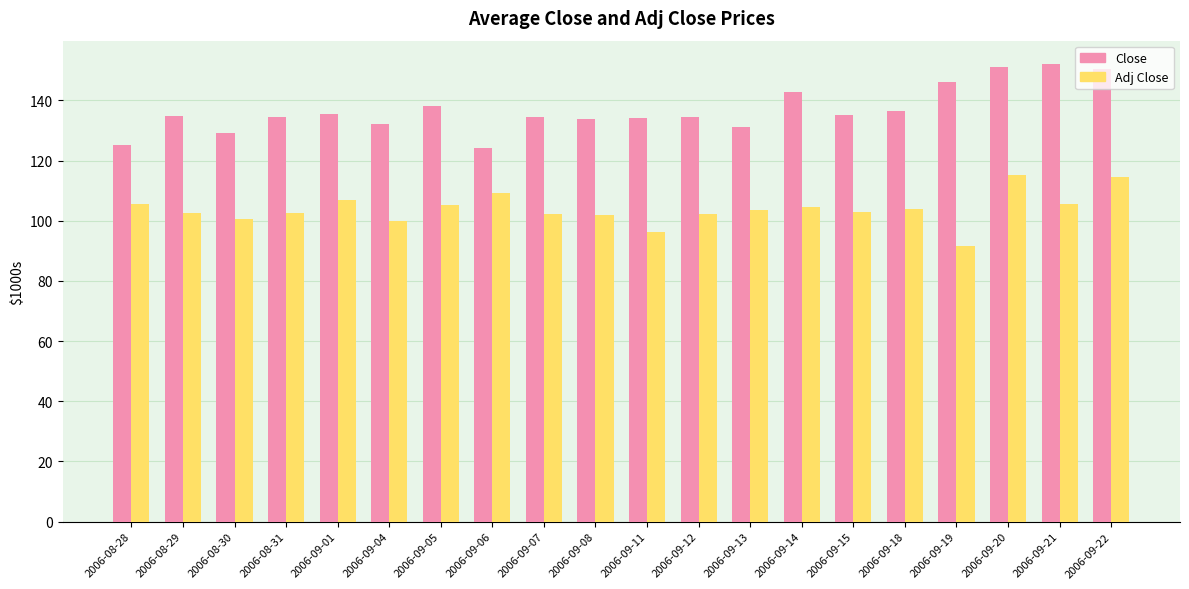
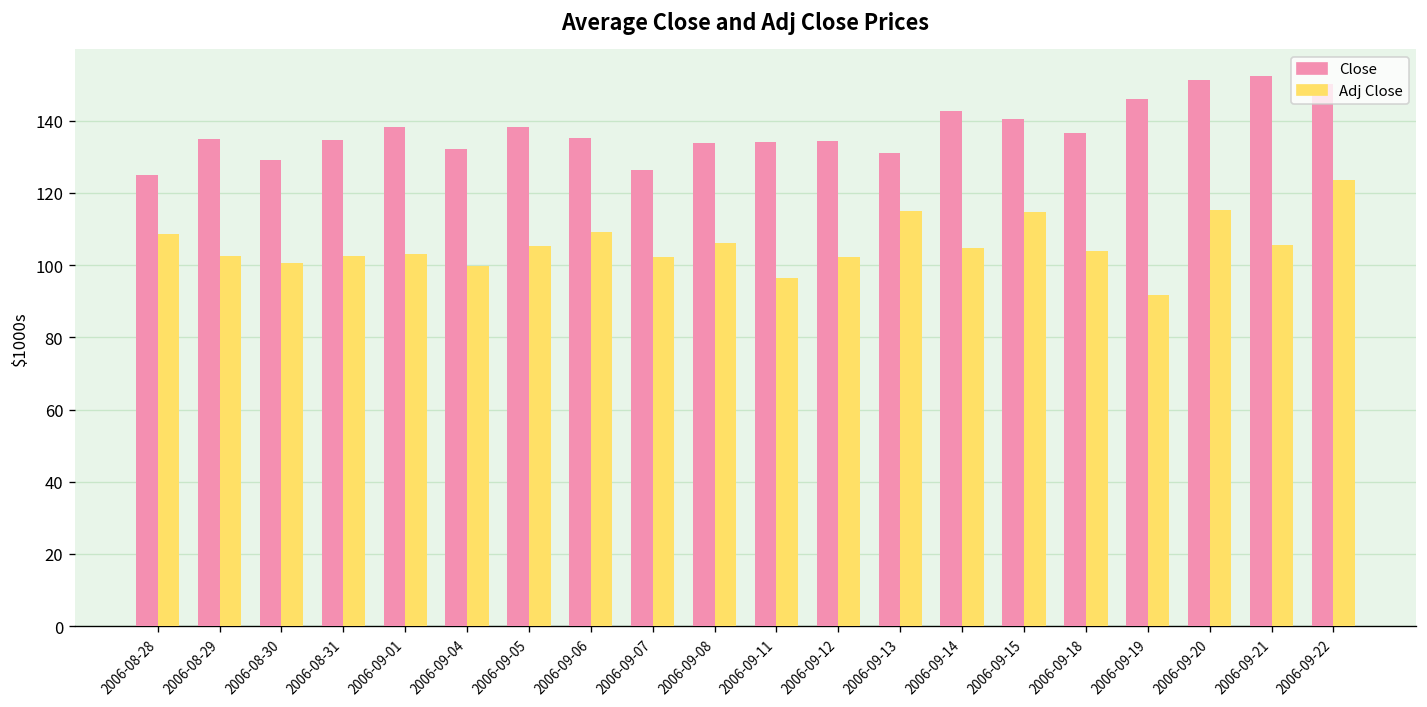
Adj Close, 2006-08-28: 105 -> 109
Close, 2006-09-01: 135 -> 138
Adj Close, 2006-09-01: 107 -> 103
Close, 2006-09-06: 124 -> 135
Close, 2006-09-07: 134 -> 126
Adj Close, 2006-09-08: 102 -> 106
Adj Close, 2006-09-13: 104 -> 115
Close, 2006-09-15: 135 -> 141
Adj Close, 2006-09-15: 103 -> 115
Adj Close, 2006-09-22: 114 -> 124
